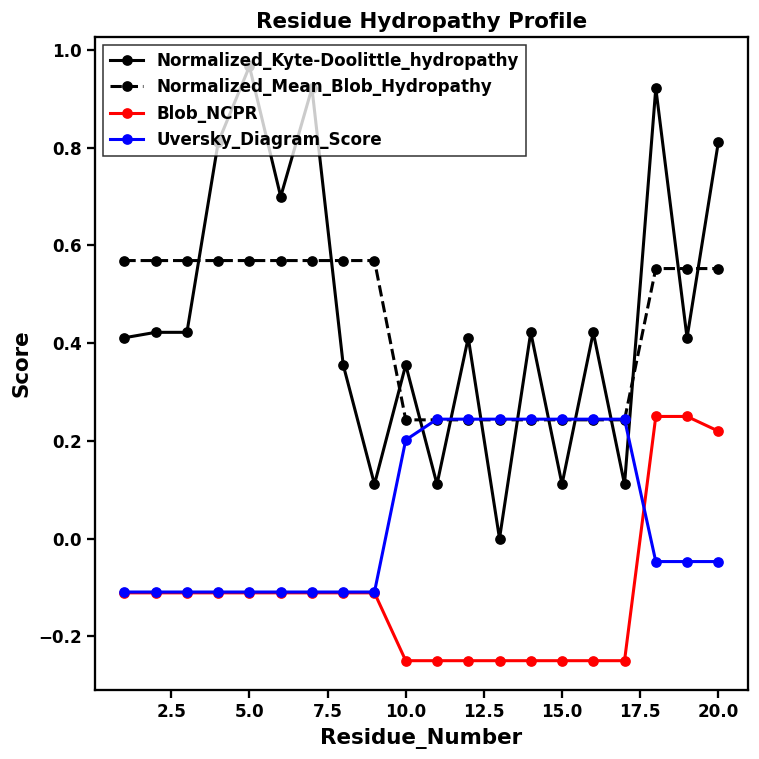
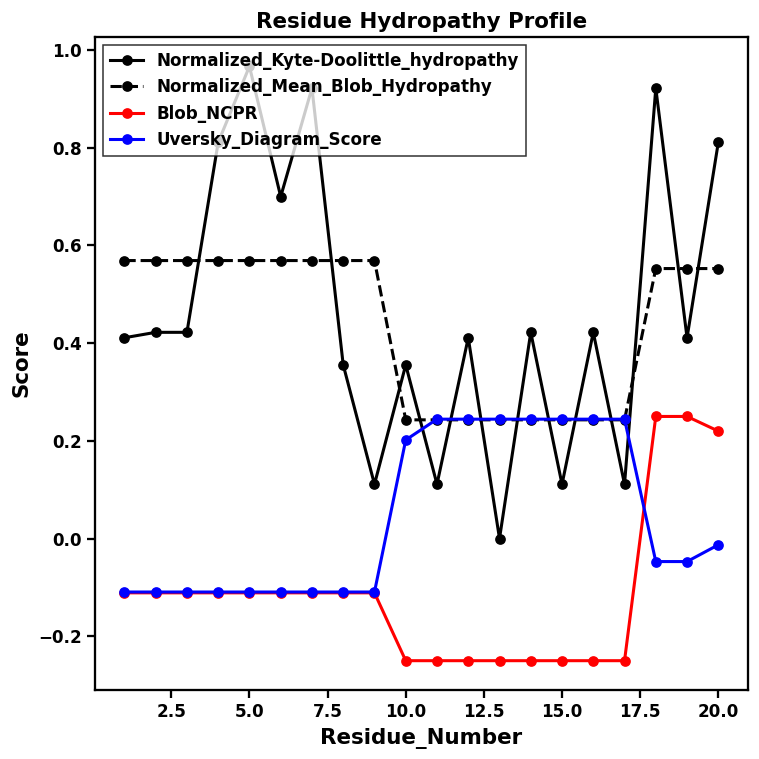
Uversky_Diagram_Score, 20.0: -0.05 -> -0.01
